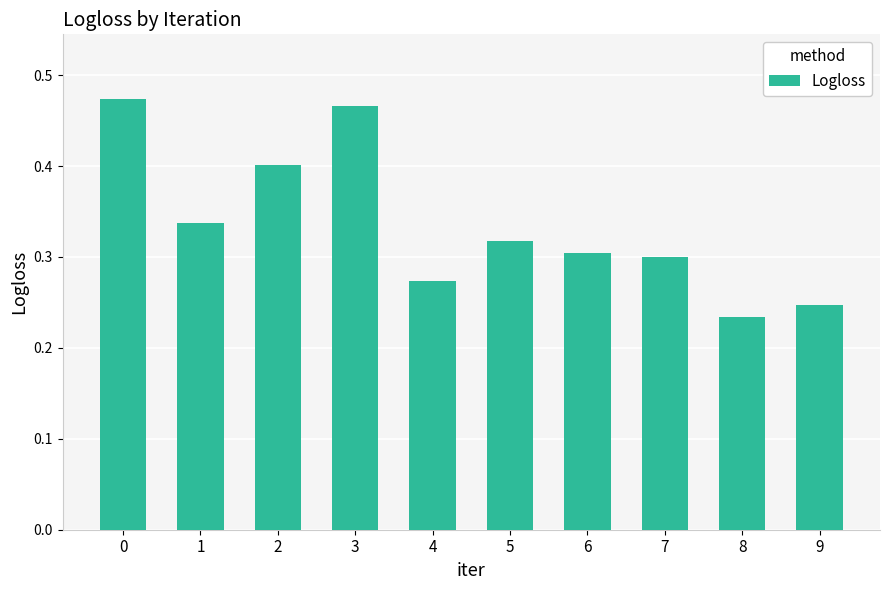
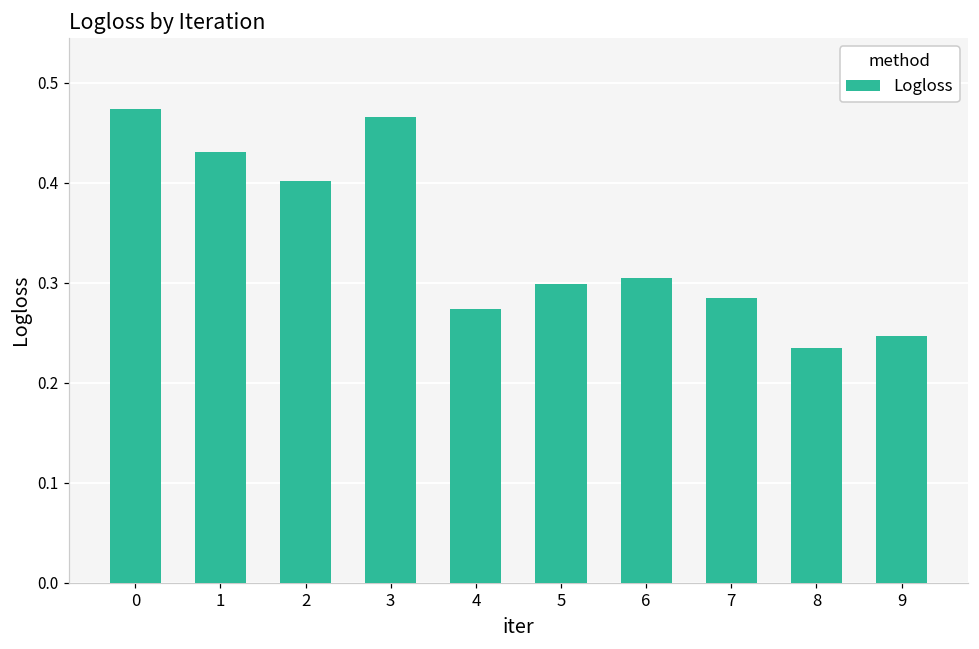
1: 0.34 -> 0.43
5: 0.32 -> 0.30
7: 0.30 -> 0.28
